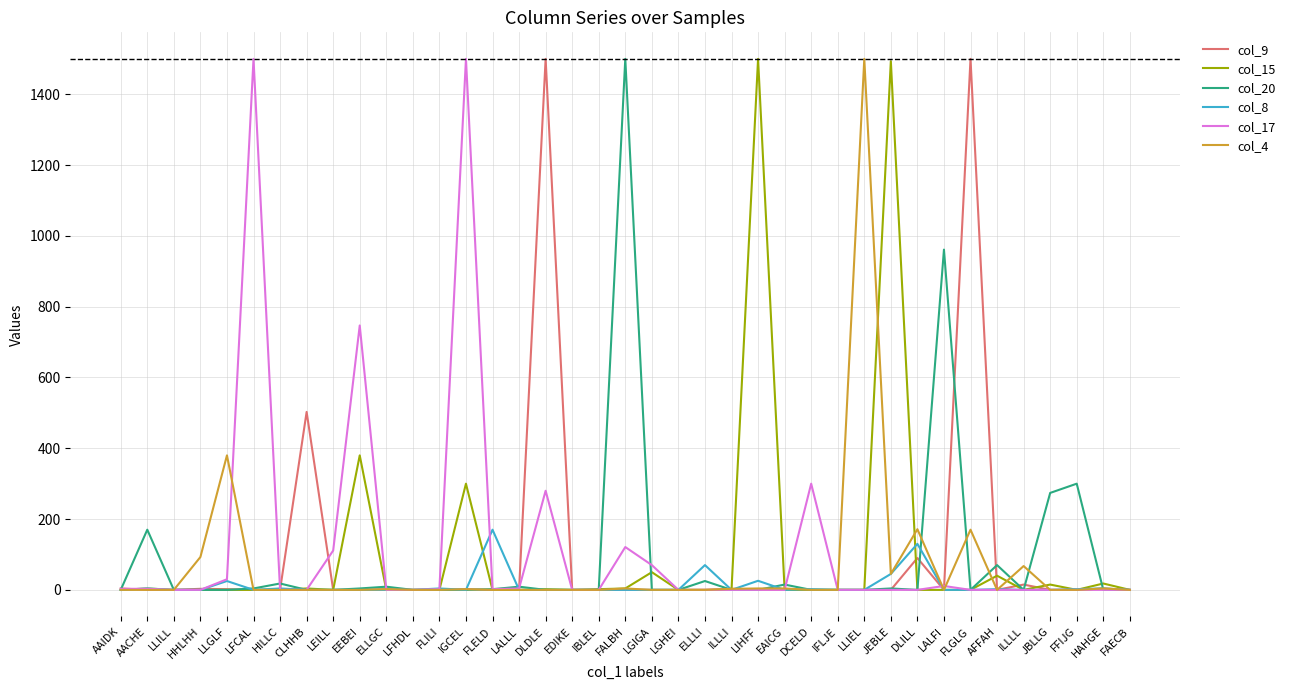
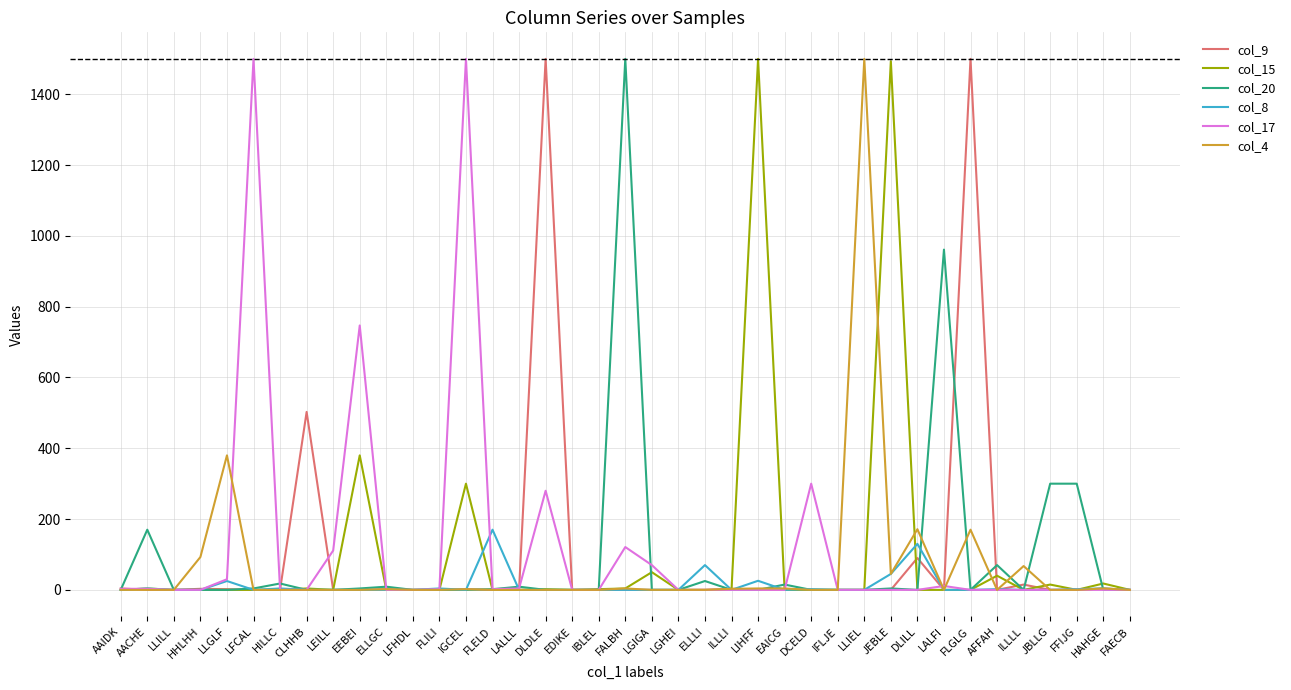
col_20, JBLLG: 270 -> 300
